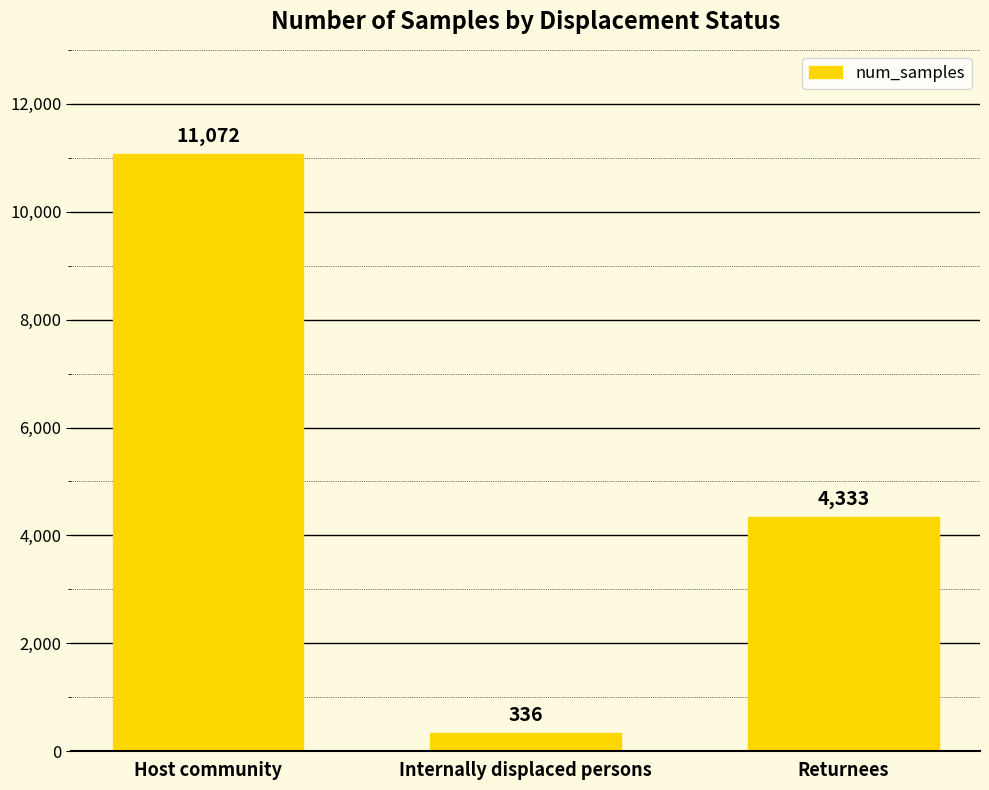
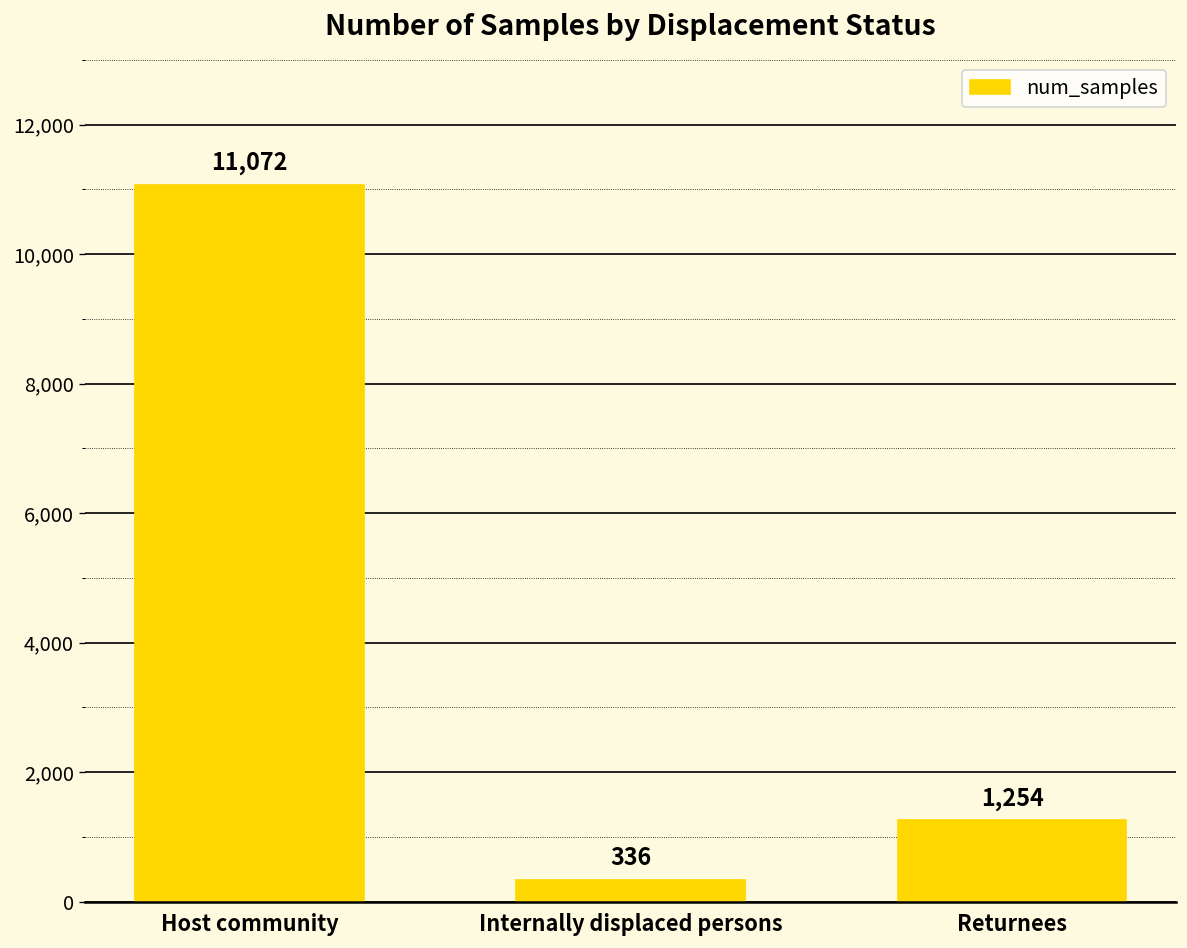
Returnees: 4,333 -> 1,254
